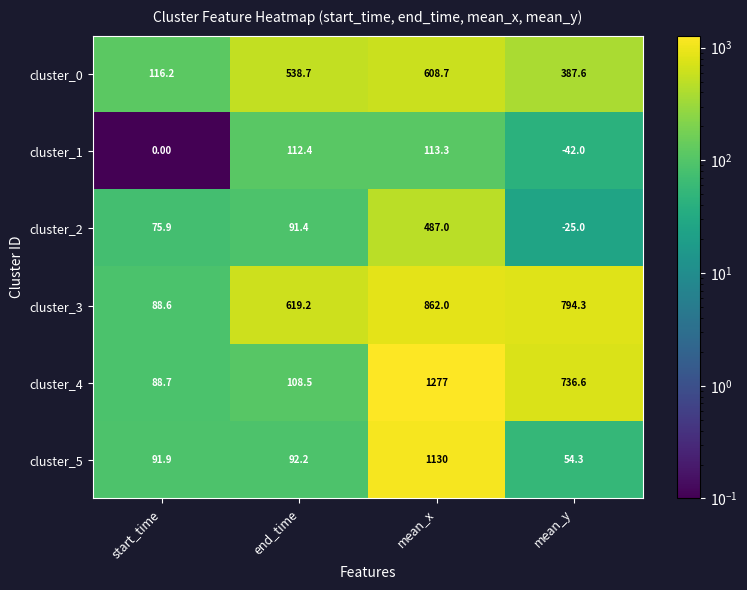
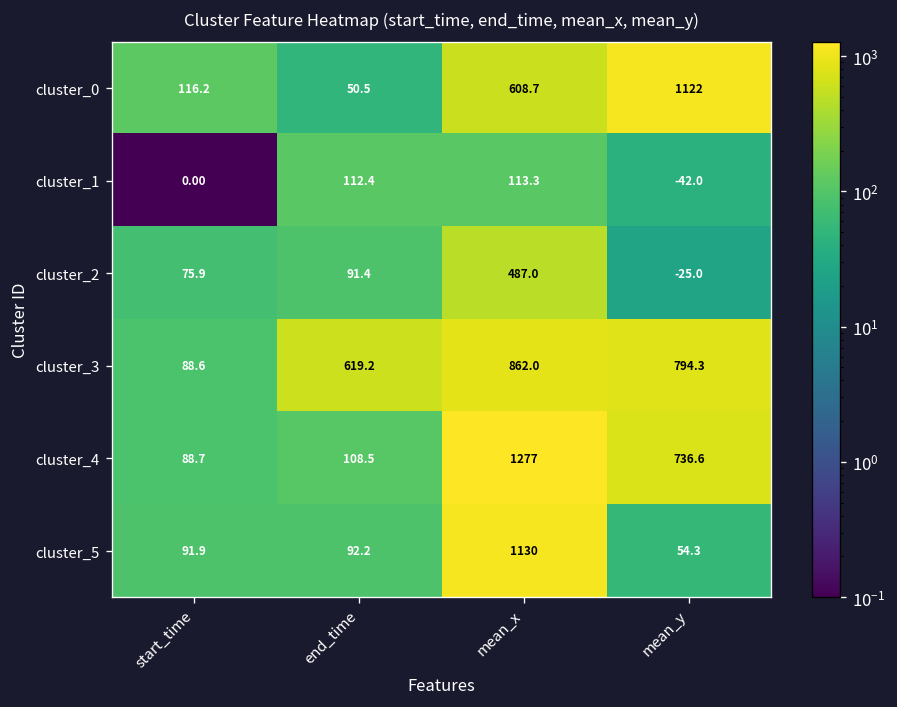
cluster_0, end_time: 538.7 -> 50.5
cluster_0, mean_y: 387.6 -> 1122
